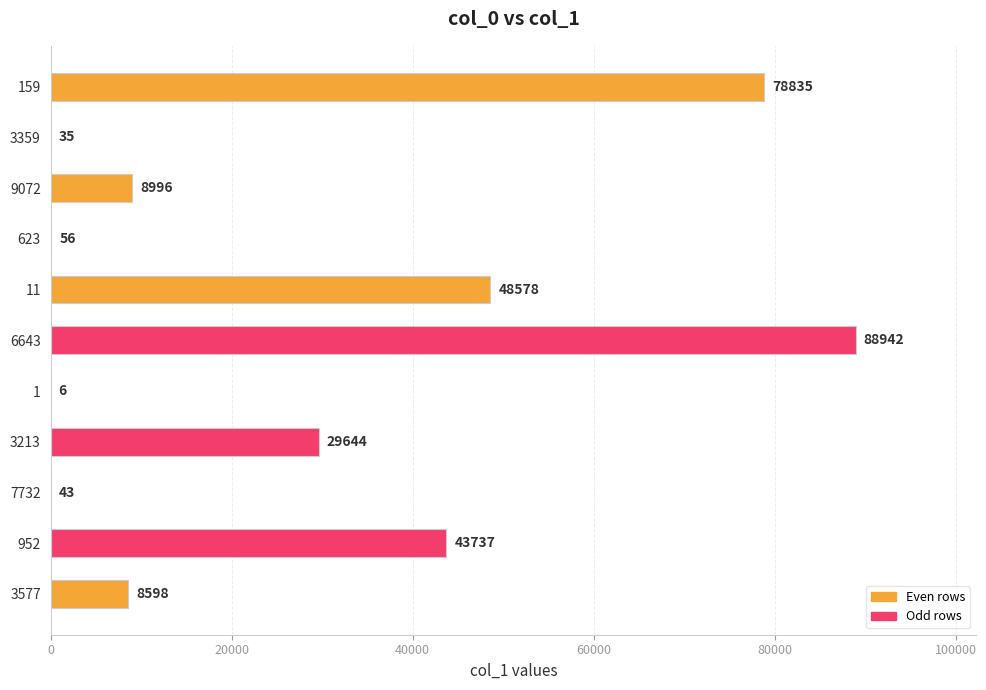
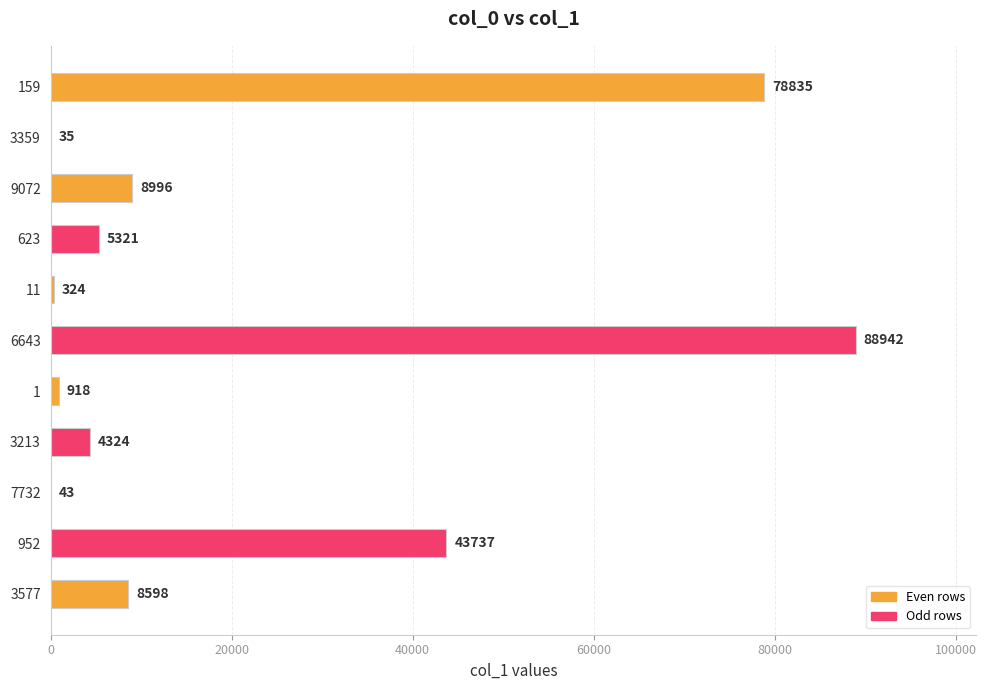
623: 56 -> 5321
11: 48578 -> 324
1: 6 -> 918
3213: 29644 -> 4324
